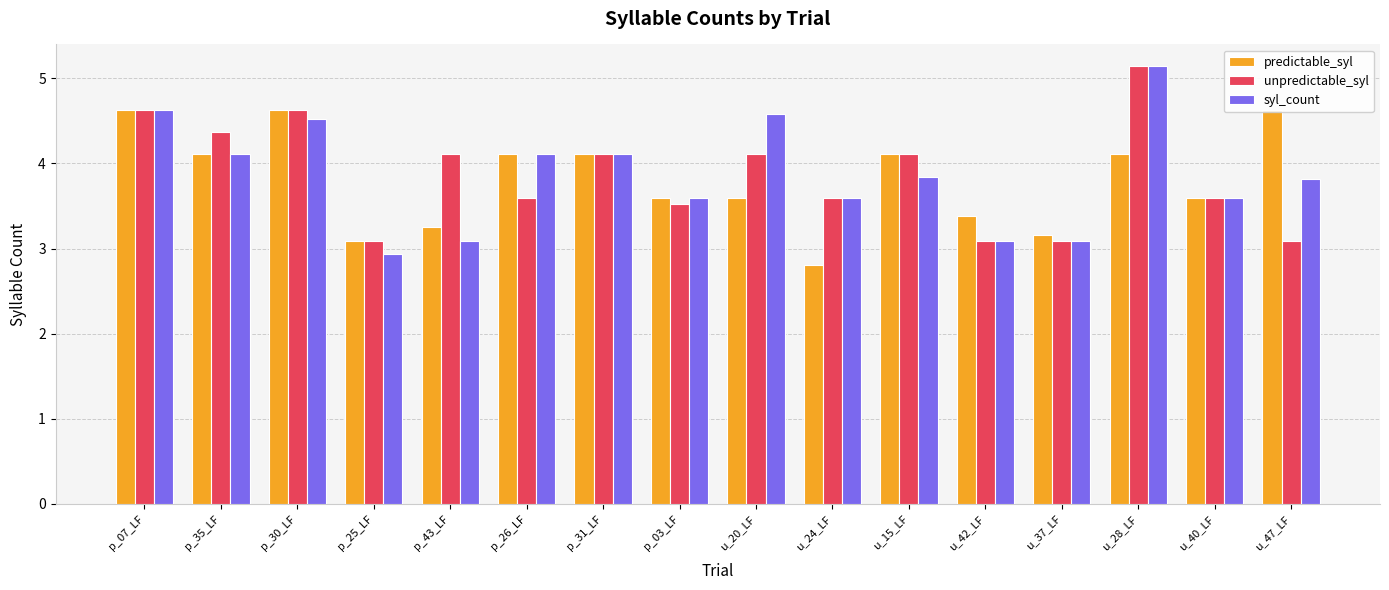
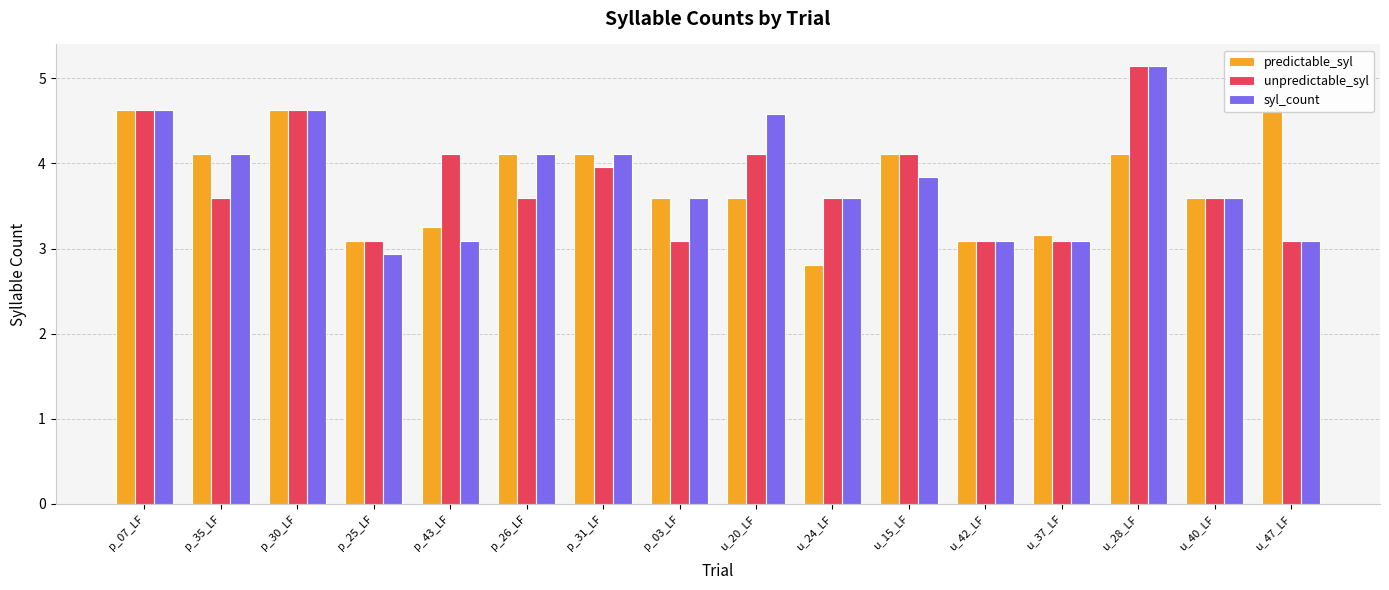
unpredictable_syl, p_35_LF: 4.4 -> 3.6
syl_count, p_30_LF: 4.5 -> 4.6
unpredictable_syl, p_31_LF: 4.1 -> 4.0
unpredictable_syl, p_03_LF: 3.5 -> 3.1
predictable_syl, u_42_LF: 3.4 -> 3.1
syl_count, u_47_LF: 3.8 -> 3.1
